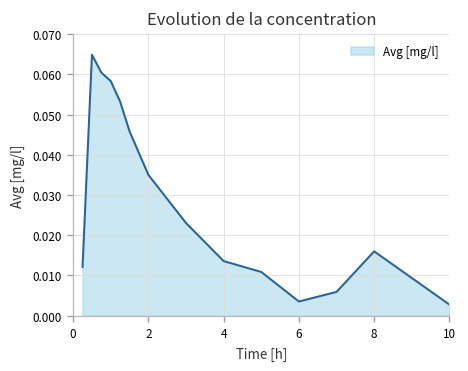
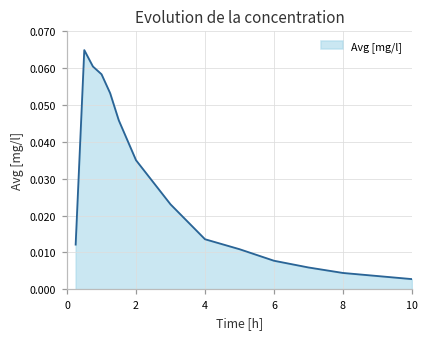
6: 0.004 -> 0.008
8: 0.016 -> 0.004
